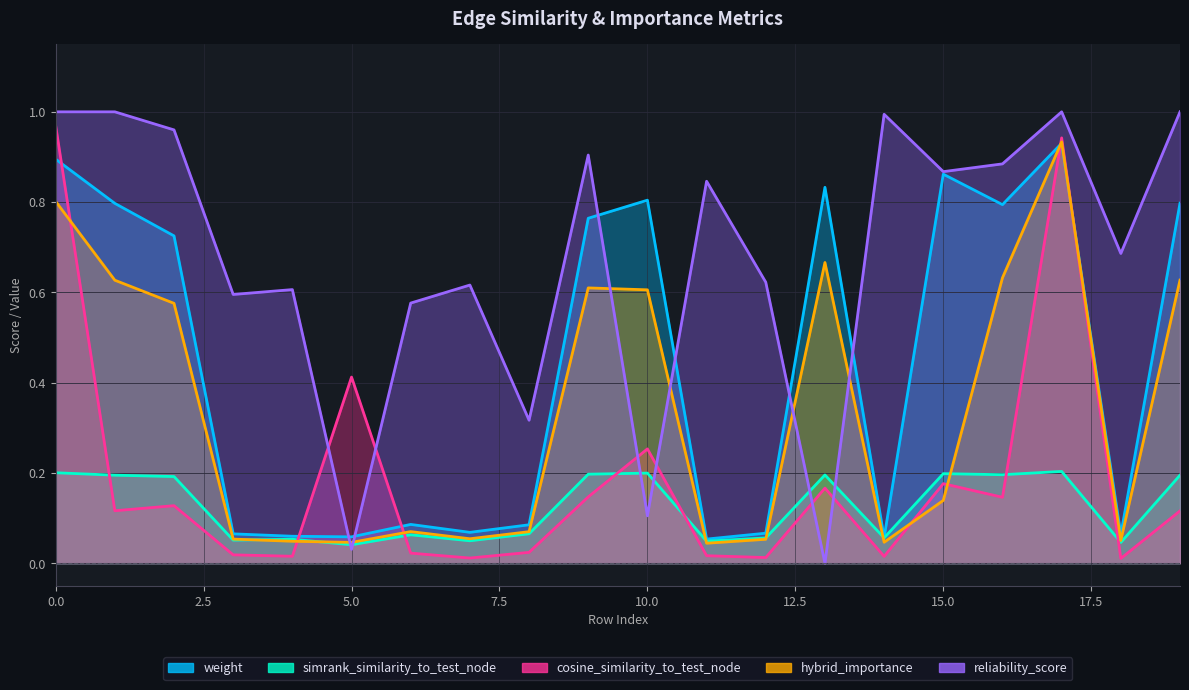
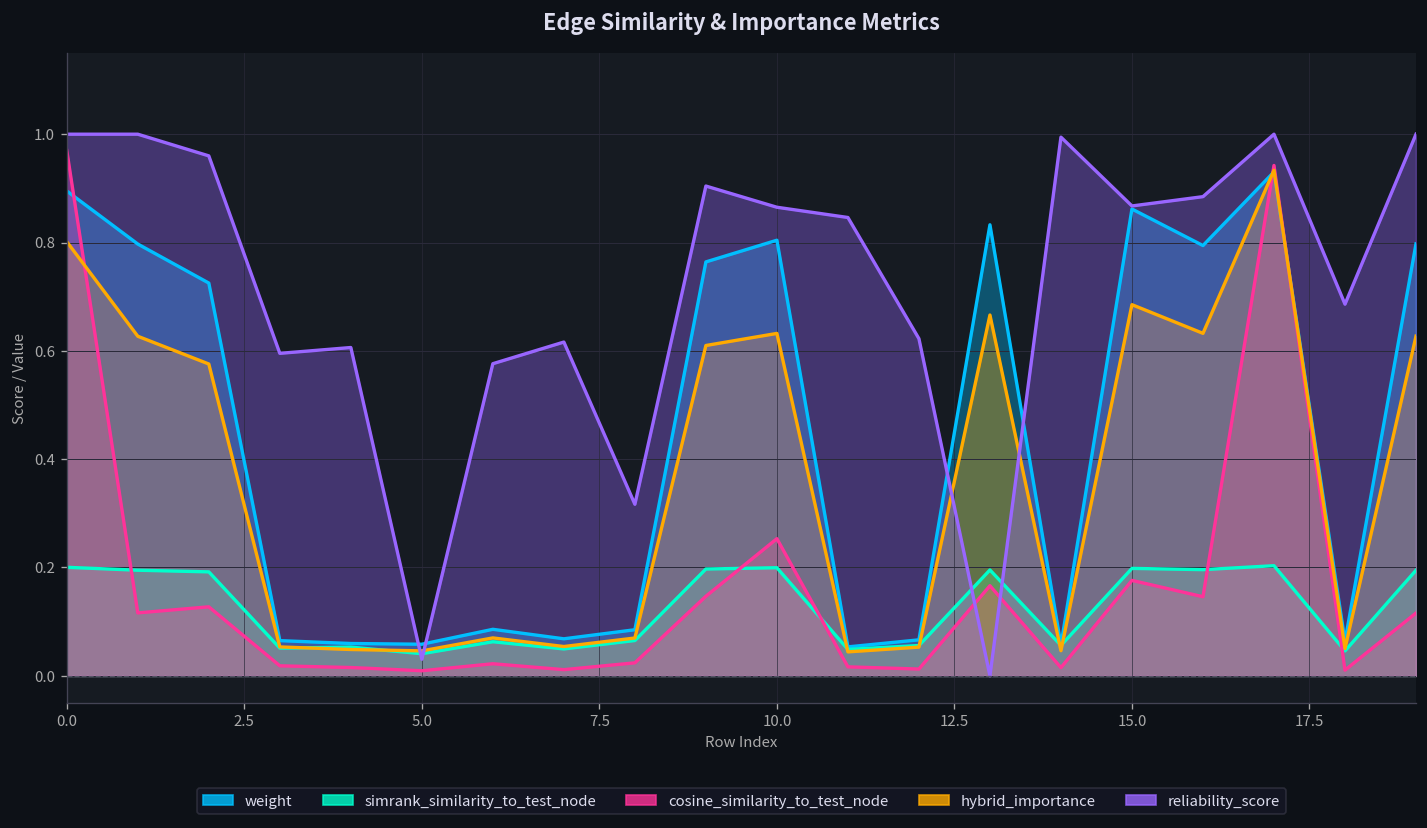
cosine_similarity_to_test_node, 5.0: 0.41 -> 0.01
hybrid_importance, 10.0: 0.61 -> 0.63
reliability_score, 10.0: 0.10 -> 0.87
hybrid_importance, 15.0: 0.14 -> 0.69
